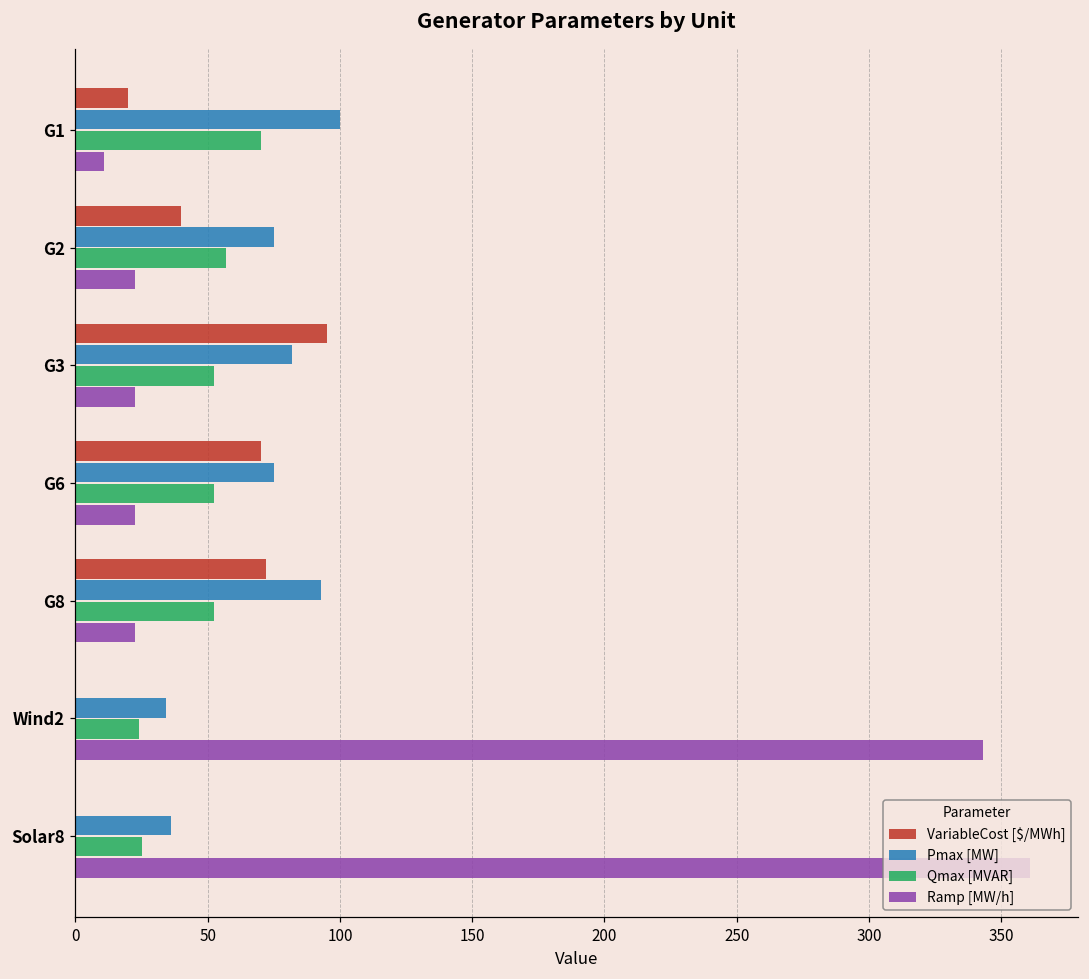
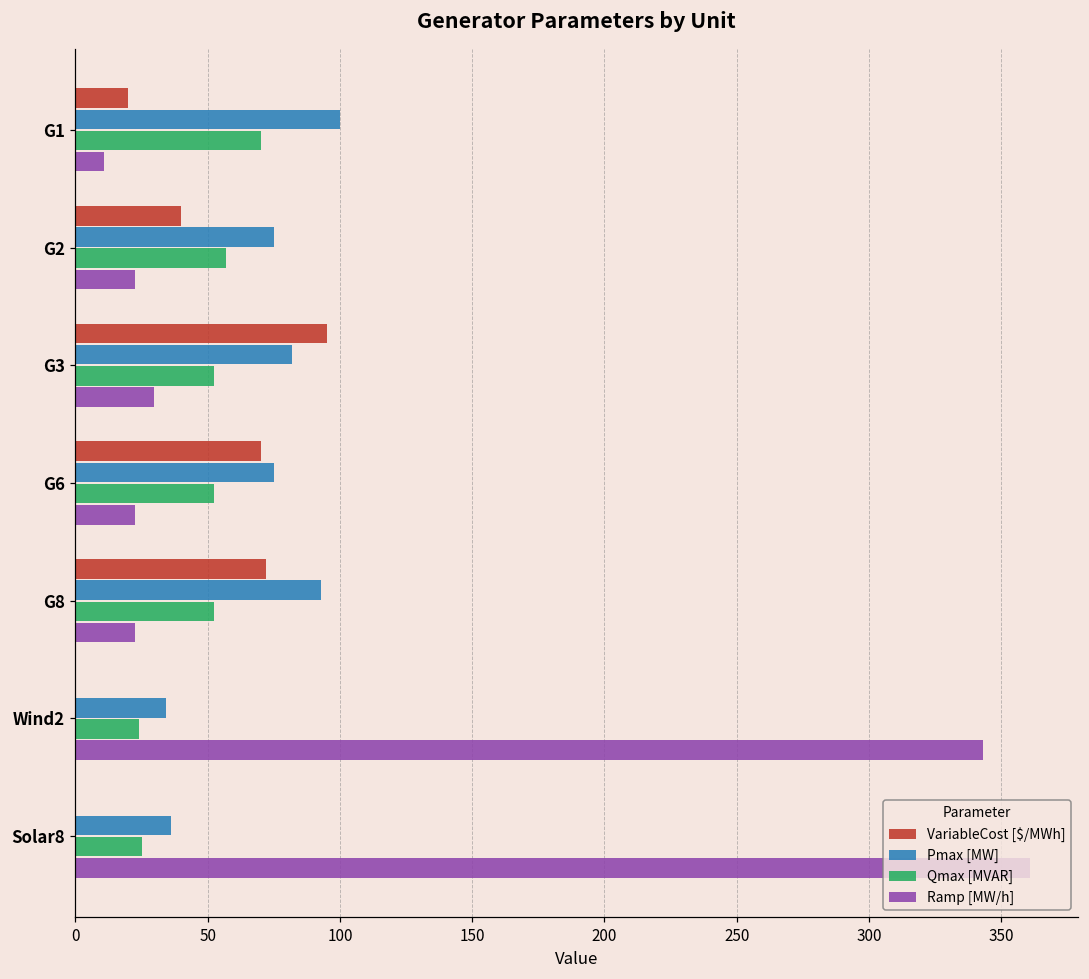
Ramp [MW/h], G3: 23 -> 30
